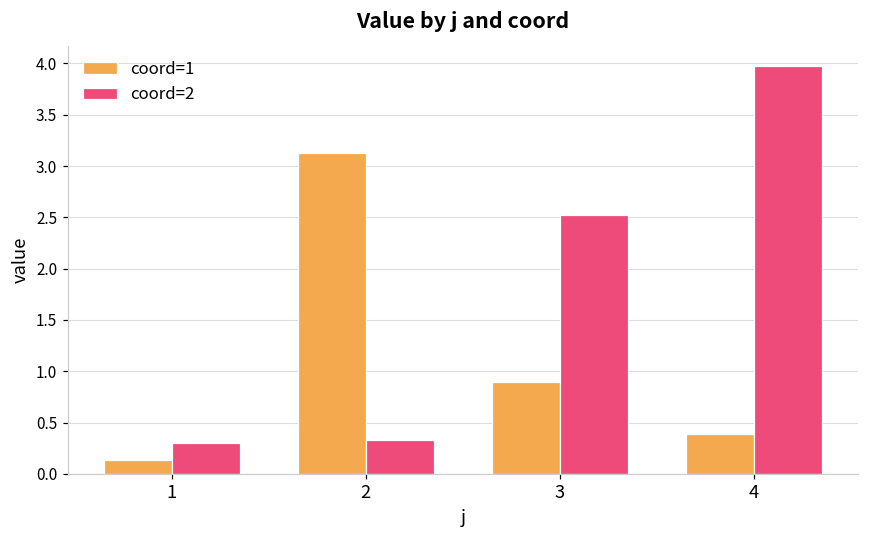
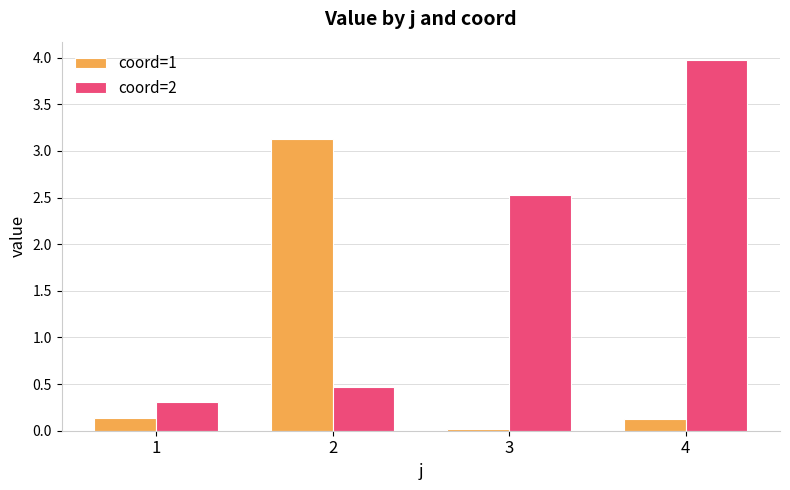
coord=2, 2: 0.3 -> 0.5
coord=1, 3: 0.9 -> 0.0
coord=1, 4: 0.4 -> 0.1
